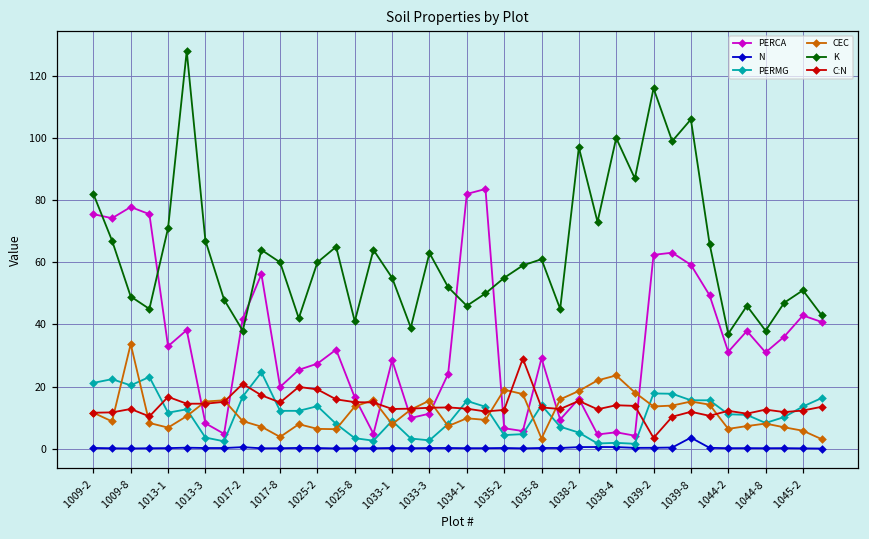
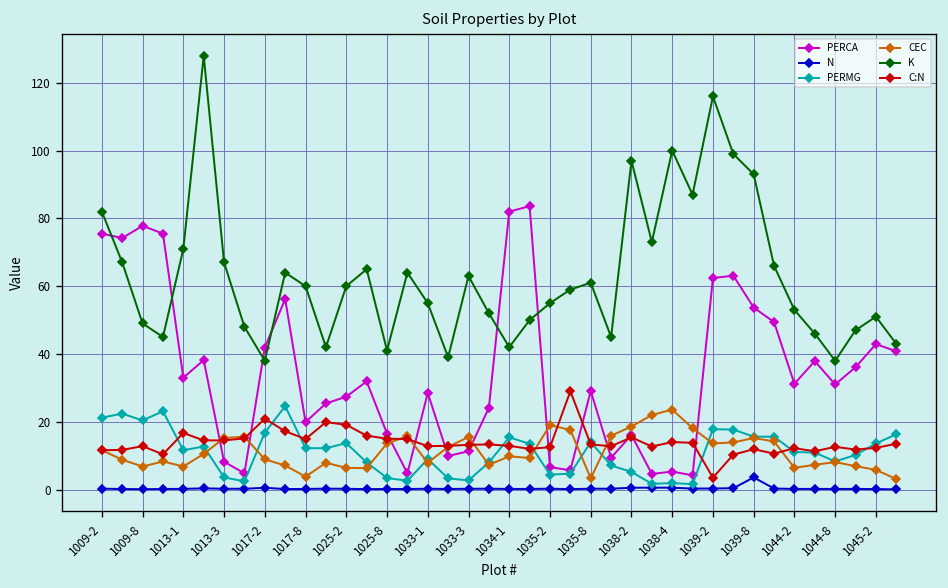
CEC, 1009-8: 34 -> 7
K, 1034-1: 46 -> 42
PERCA, 1039-8: 59 -> 54
K, 1039-8: 106 -> 93
K, 1044-2: 37 -> 53
